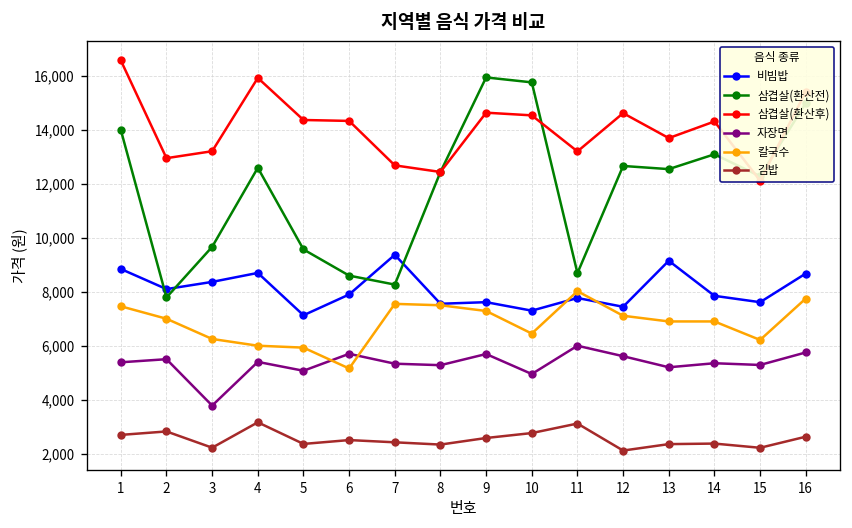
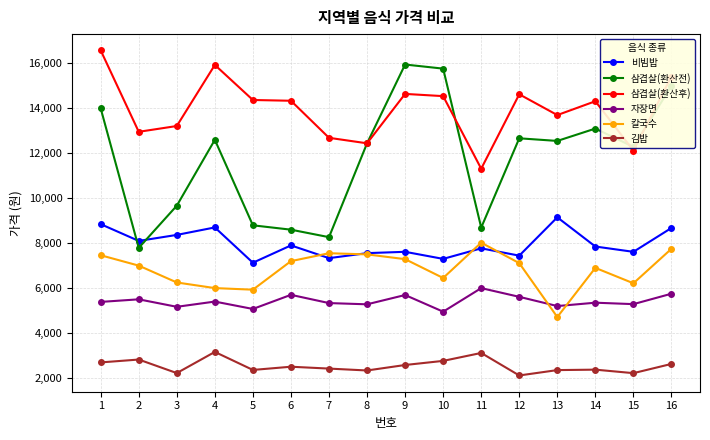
자장면, 3: 3,800 -> 5,200
삼겹살(환산전), 5: 9,600 -> 8,800
칼국수, 6: 5,200 -> 7,200
비빔밥, 7: 9,400 -> 7,300
삼겹살(환산후), 11: 13,200 -> 11,300
칼국수, 13: 6,900 -> 4,700
